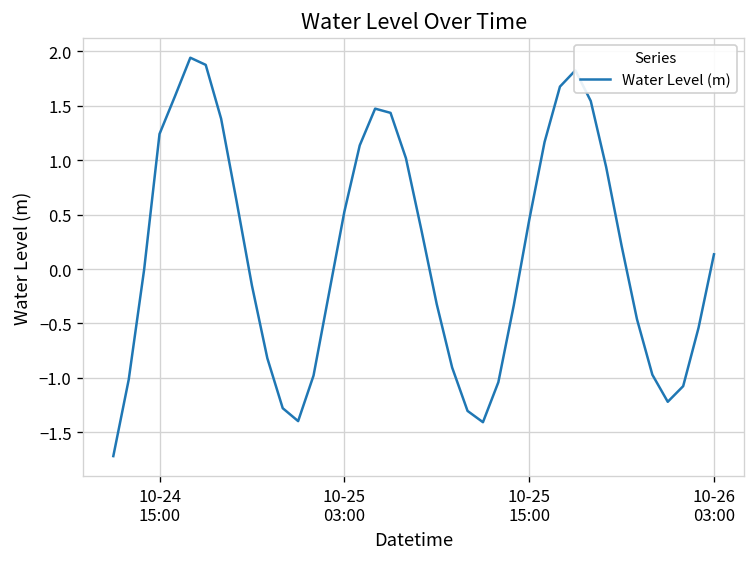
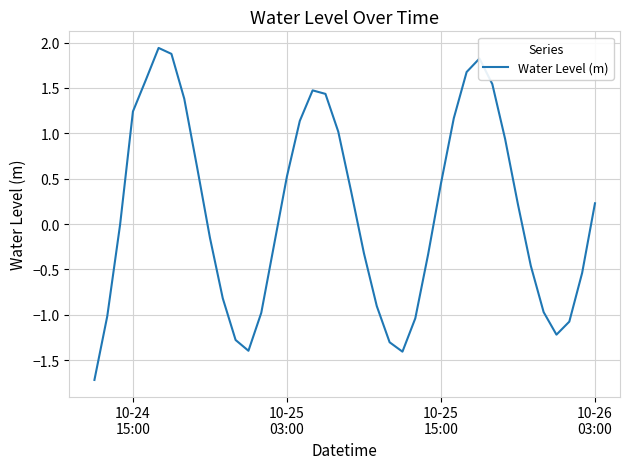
10-26 03:00: 0.1 -> 0.2
